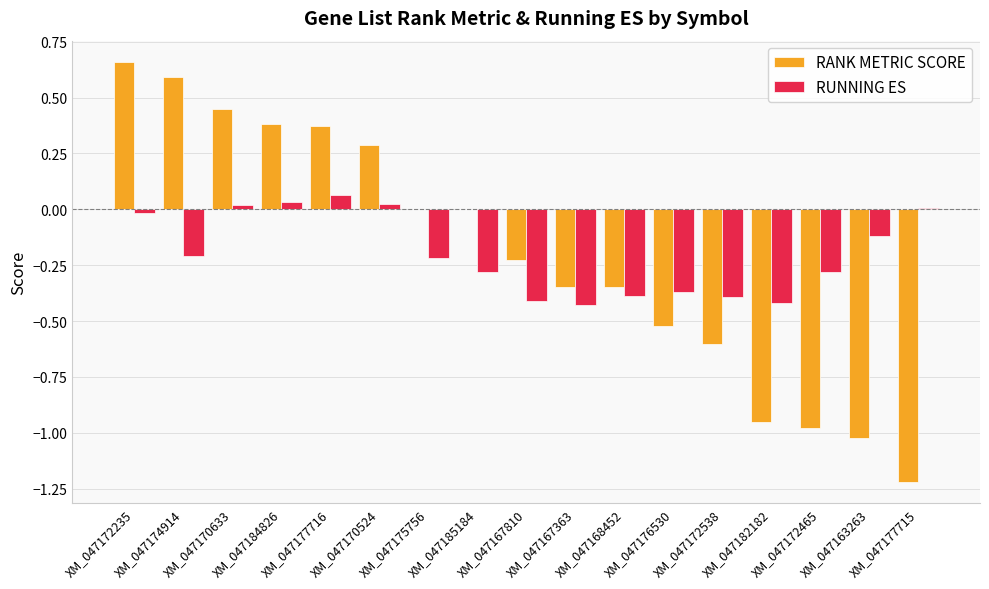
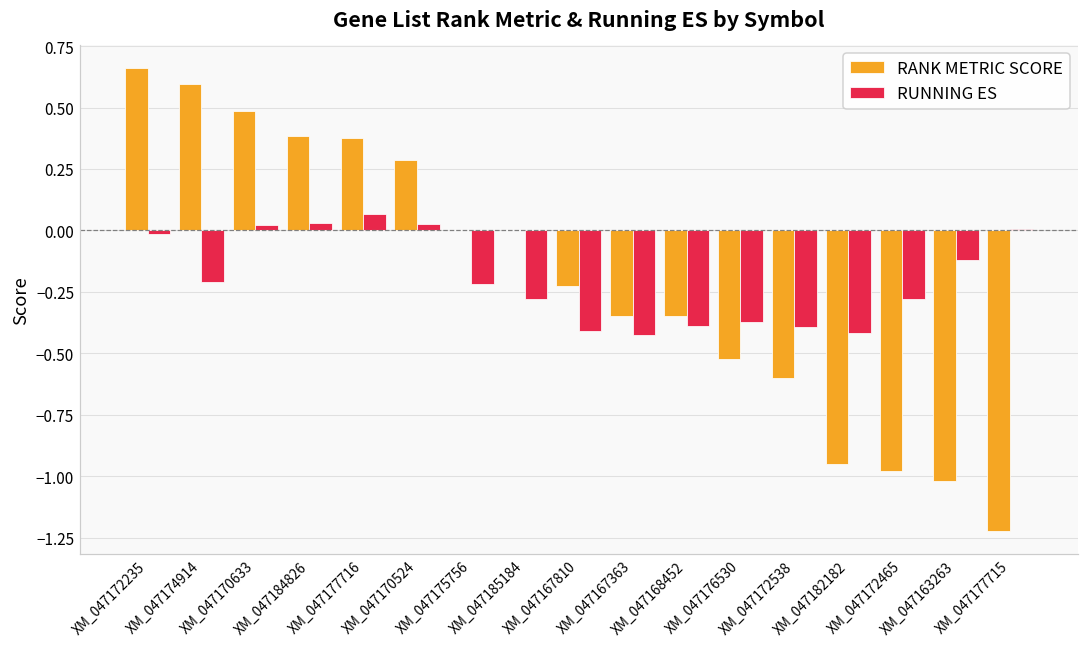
RANK METRIC SCORE, XM_047170633: 0.45 -> 0.49
